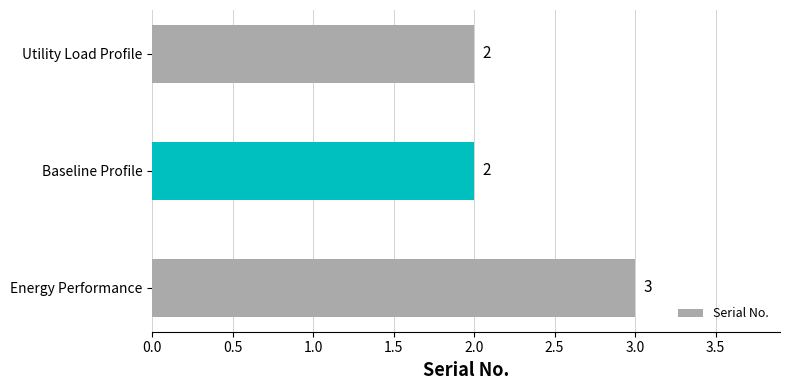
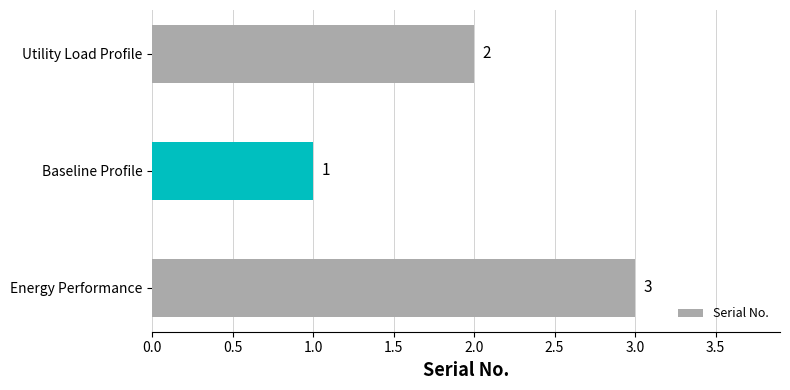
Baseline Profile: 2 -> 1
